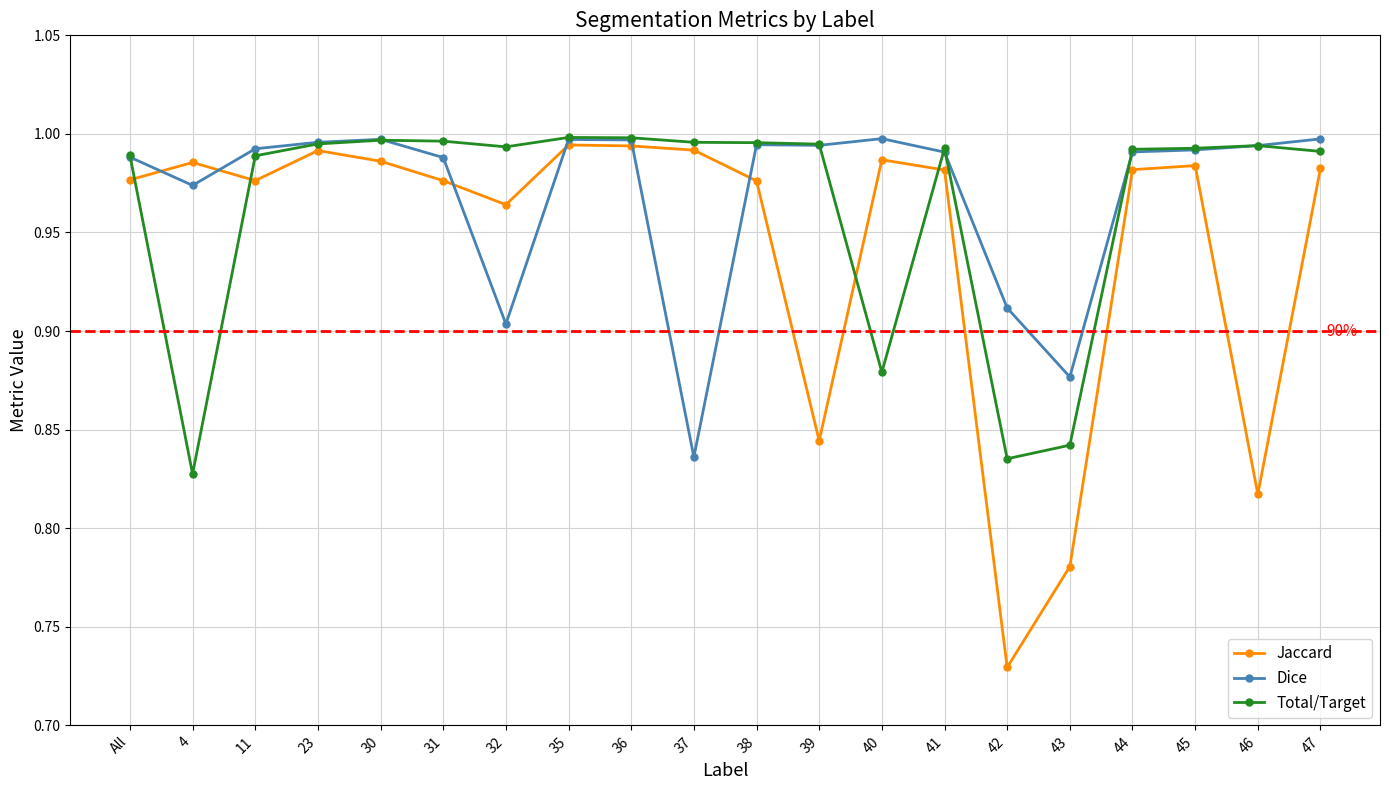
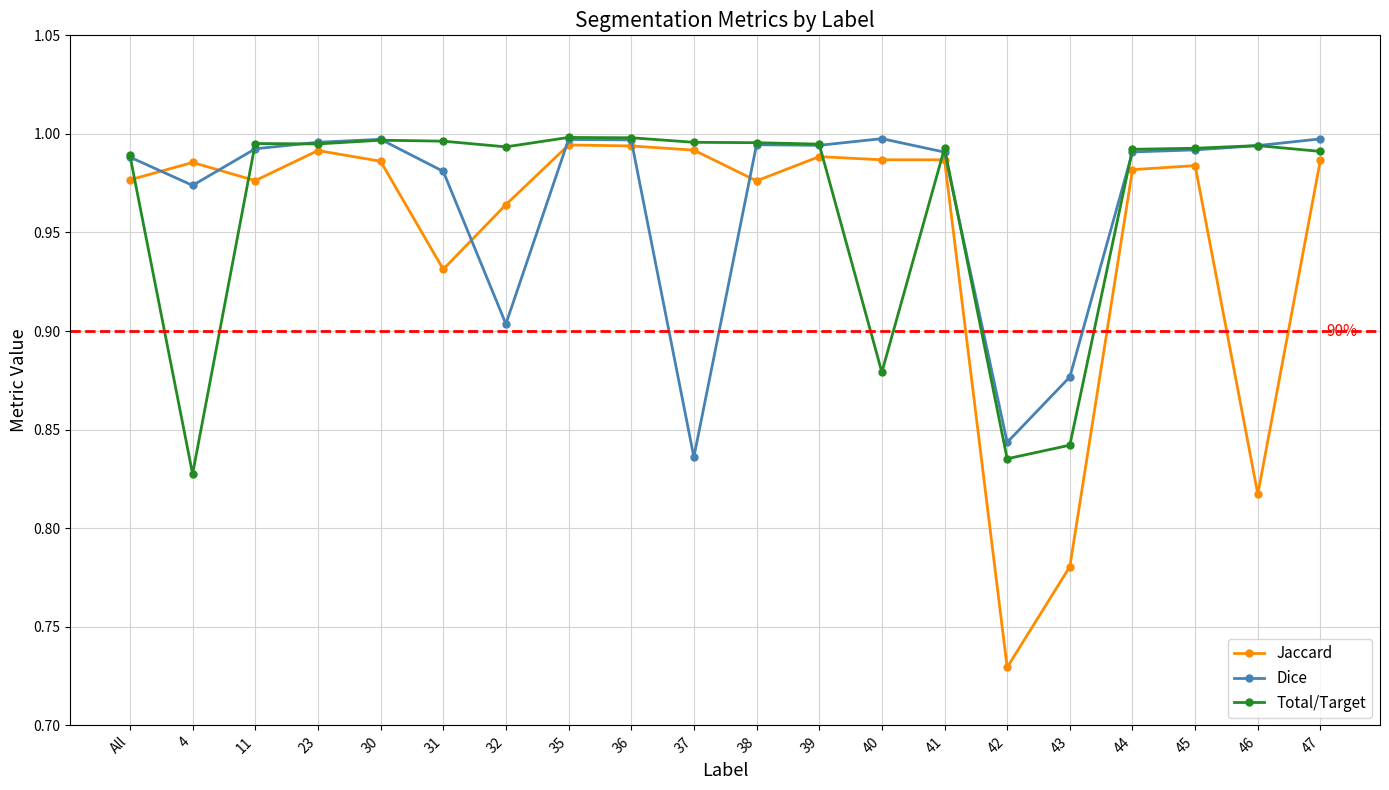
Total/Target, 11: 0.989 -> 0.995
Jaccard, 31: 0.976 -> 0.931
Dice, 31: 0.988 -> 0.981
Jaccard, 39: 0.844 -> 0.988
Jaccard, 41: 0.982 -> 0.987
Dice, 42: 0.912 -> 0.844
Jaccard, 47: 0.983 -> 0.987
